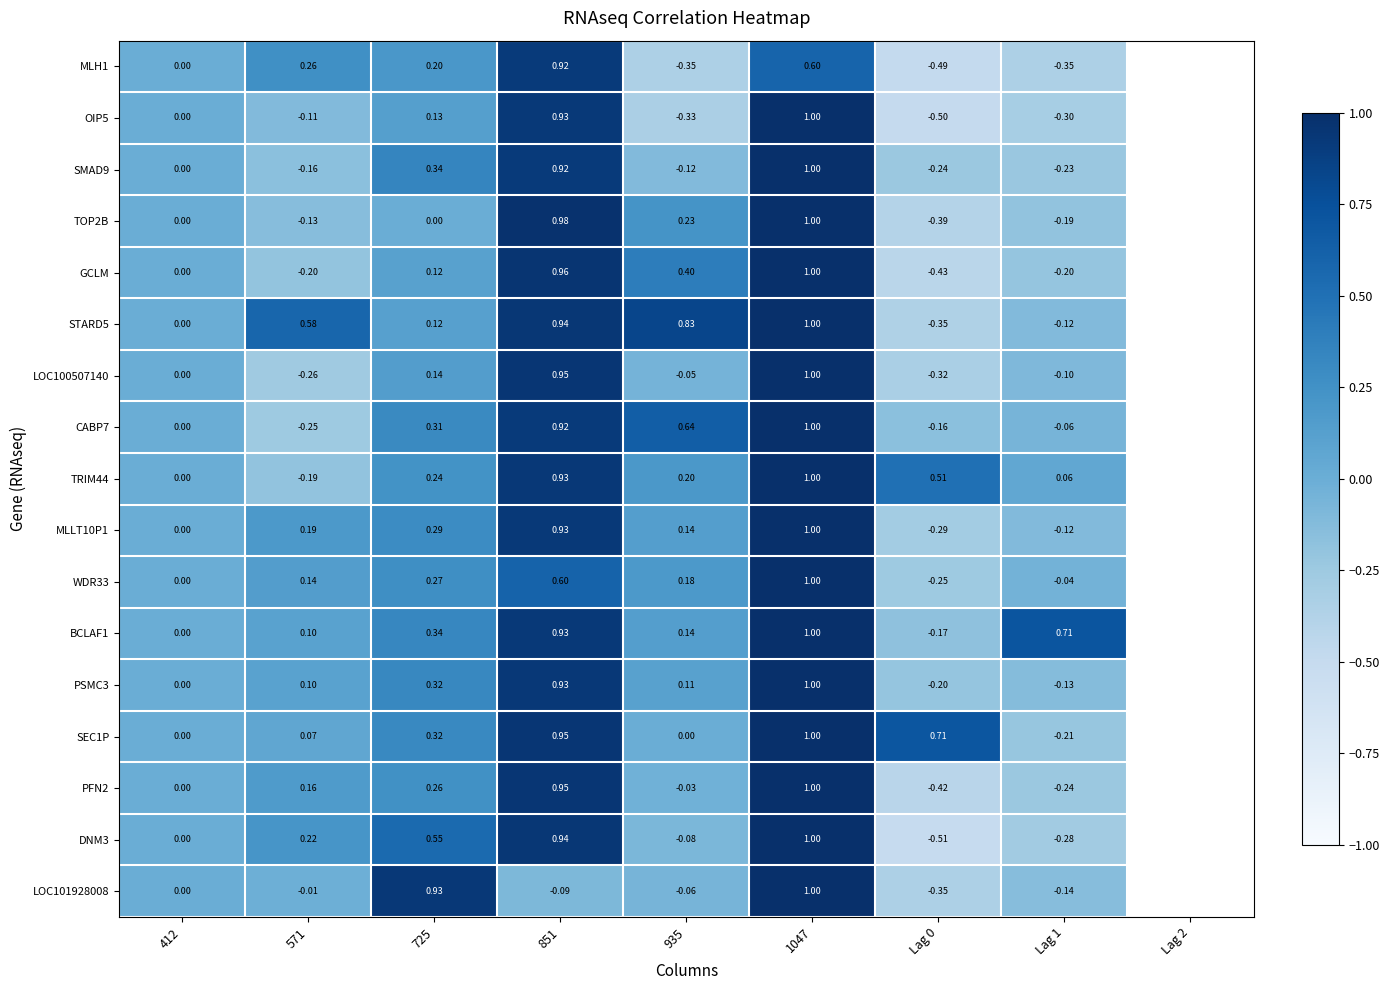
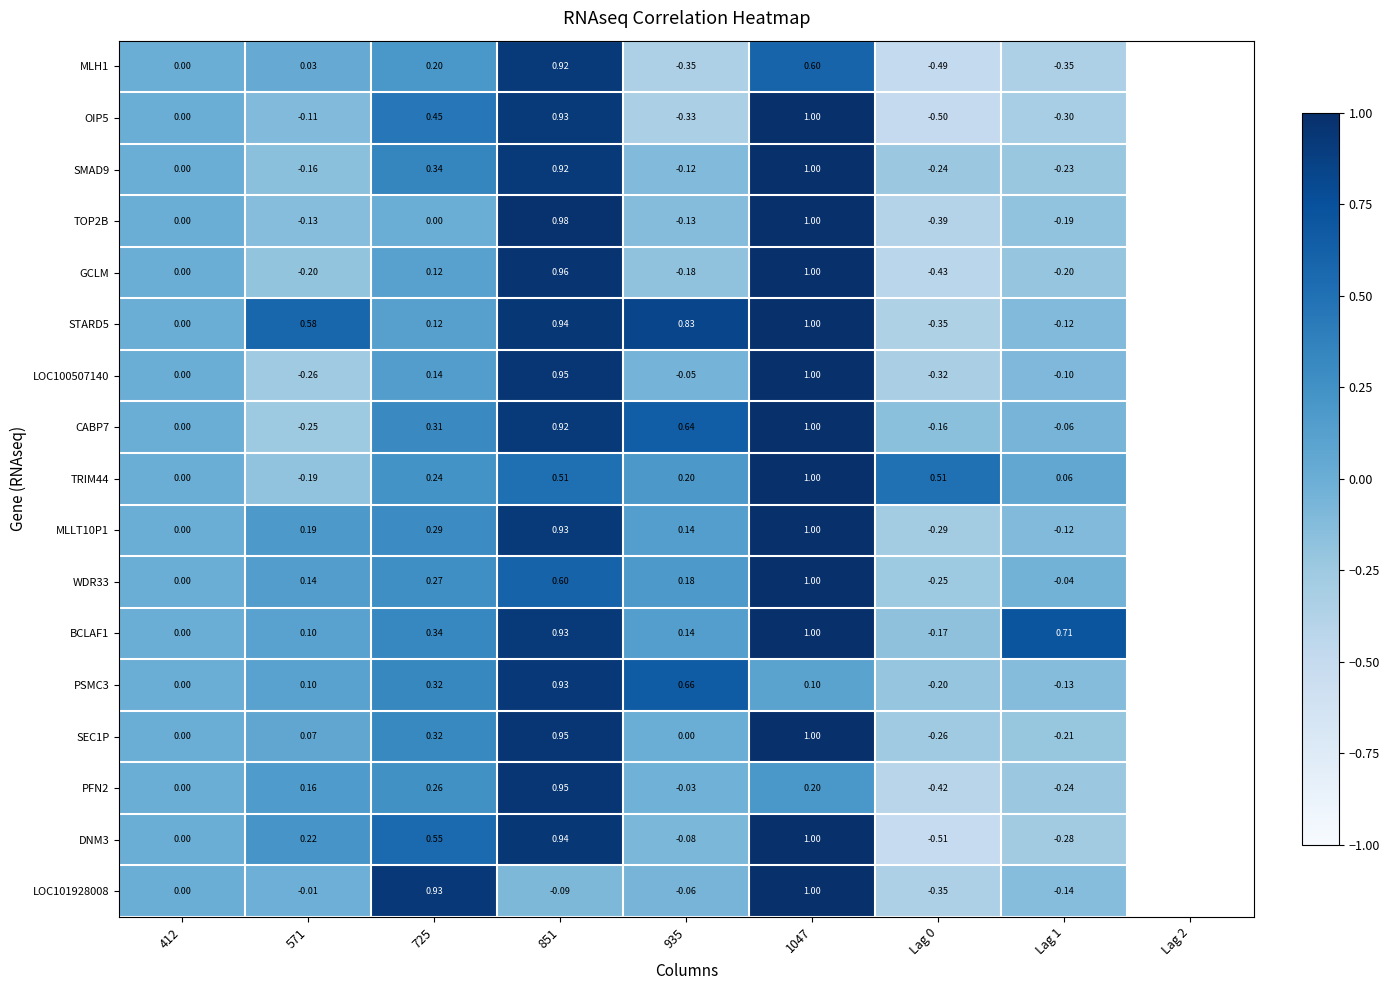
MLH1, 571: 0.26 -> 0.03
OIP5, 725: 0.13 -> 0.45
TOP2B, 935: 0.23 -> -0.13
GCLM, 935: 0.40 -> -0.18
TRIM44, 851: 0.93 -> 0.51
PSMC3, 935: 0.11 -> 0.66
PSMC3, 1047: 1.00 -> 0.10
SEC1P, Lag 0: 0.71 -> -0.26
PFN2, 1047: 1.00 -> 0.20
